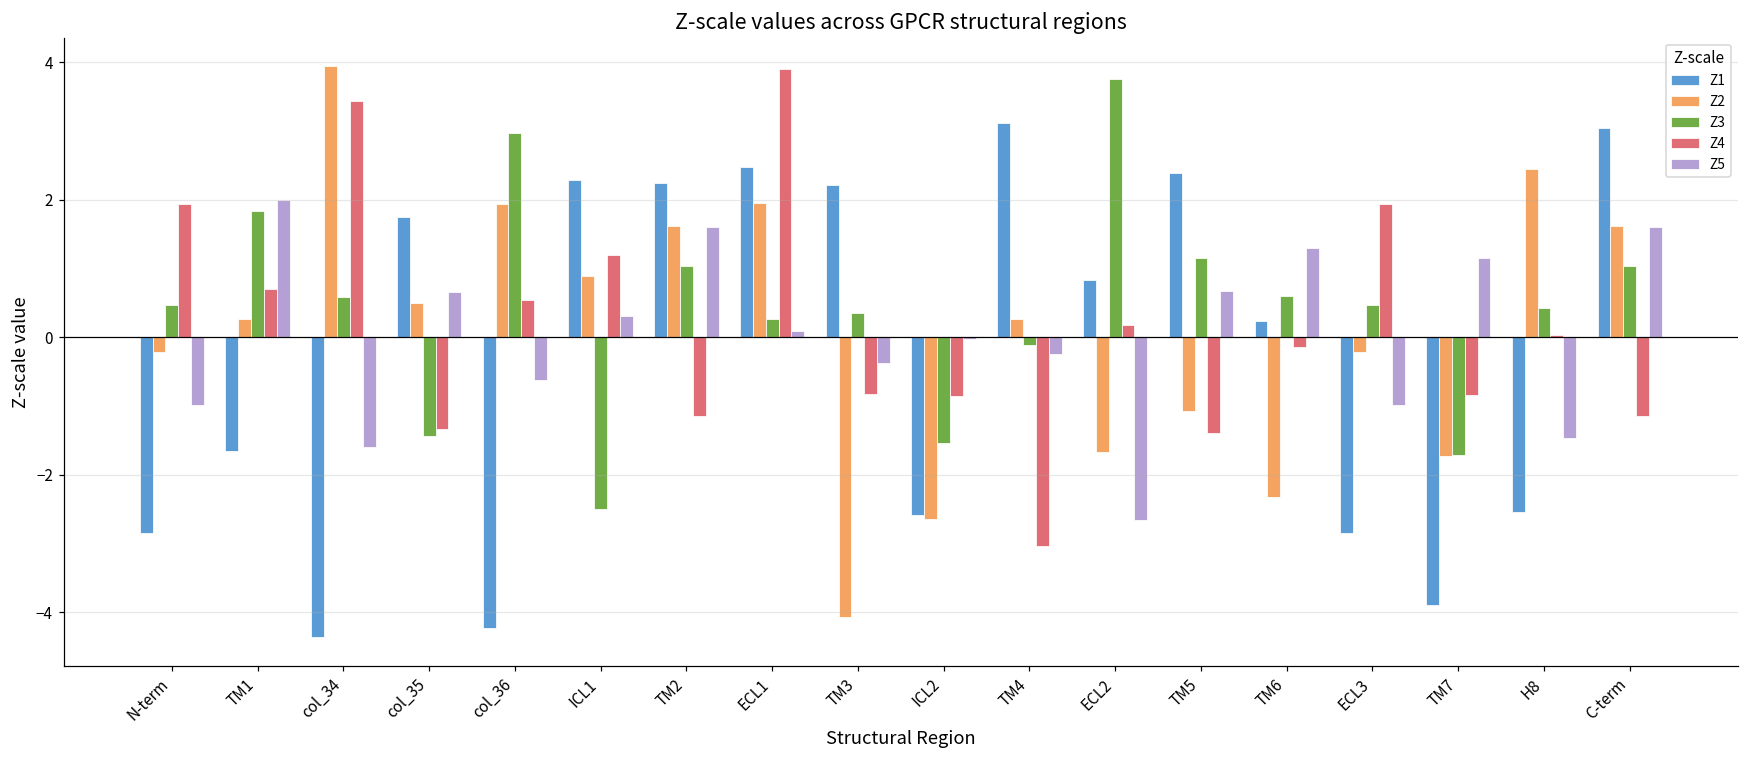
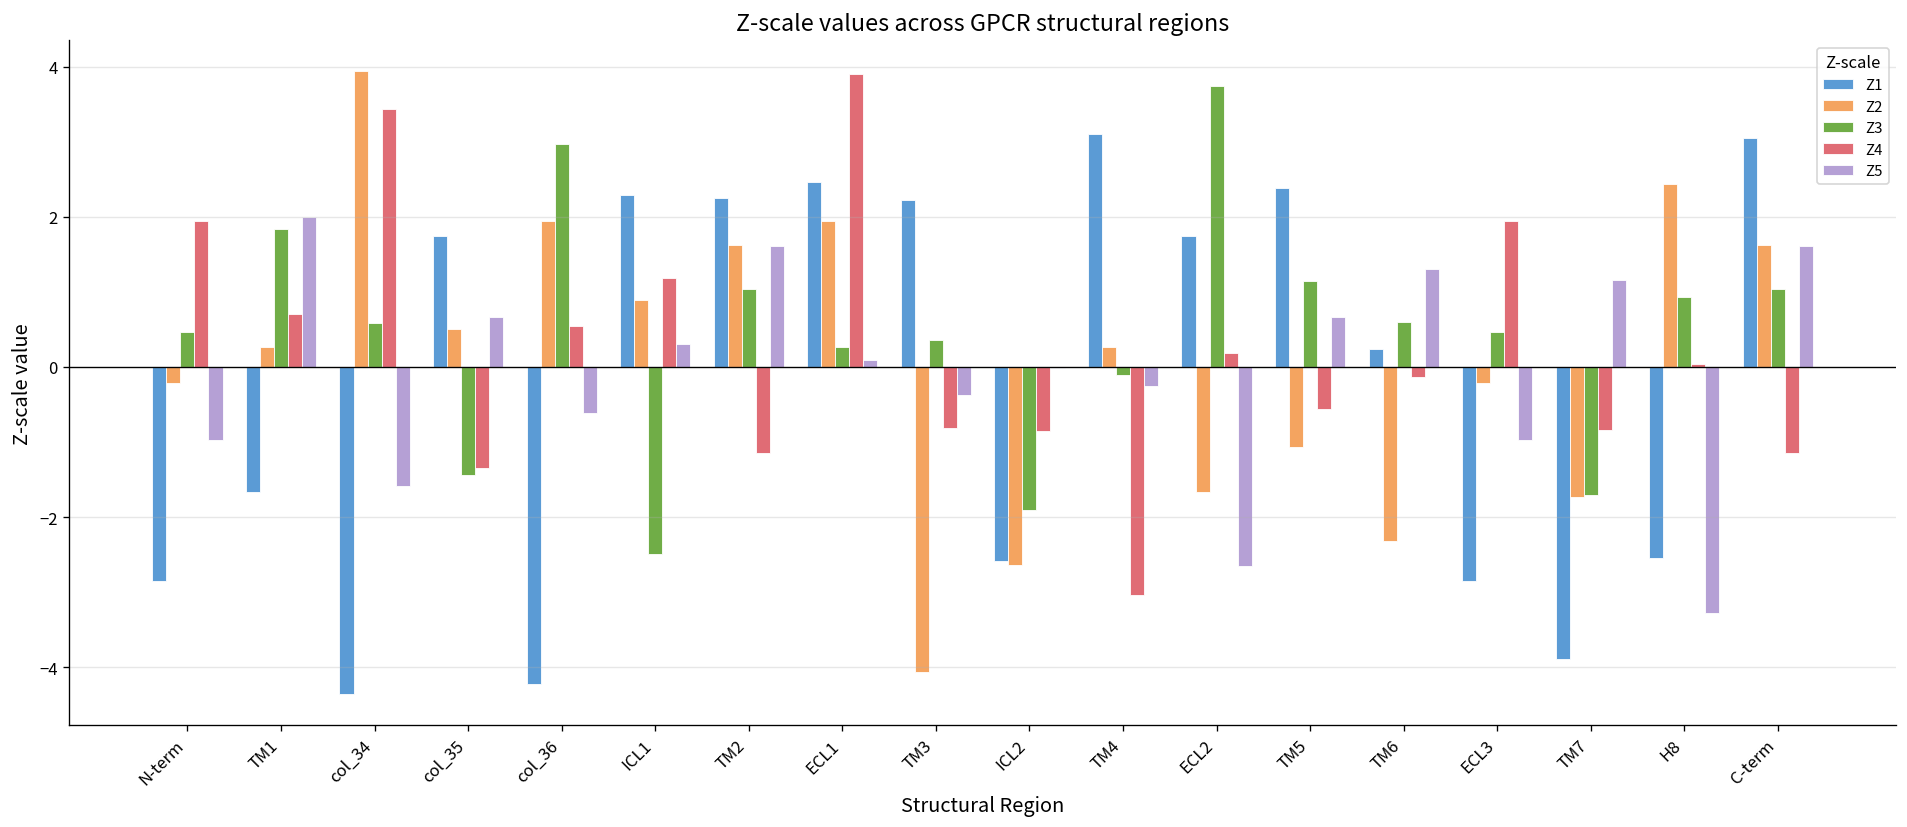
Z3, ICL2: -1.5 -> -1.9
Z1, ECL2: 0.8 -> 1.7
Z4, TM5: -1.4 -> -0.6
Z3, H8: 0.4 -> 0.9
Z5, H8: -1.5 -> -3.3
